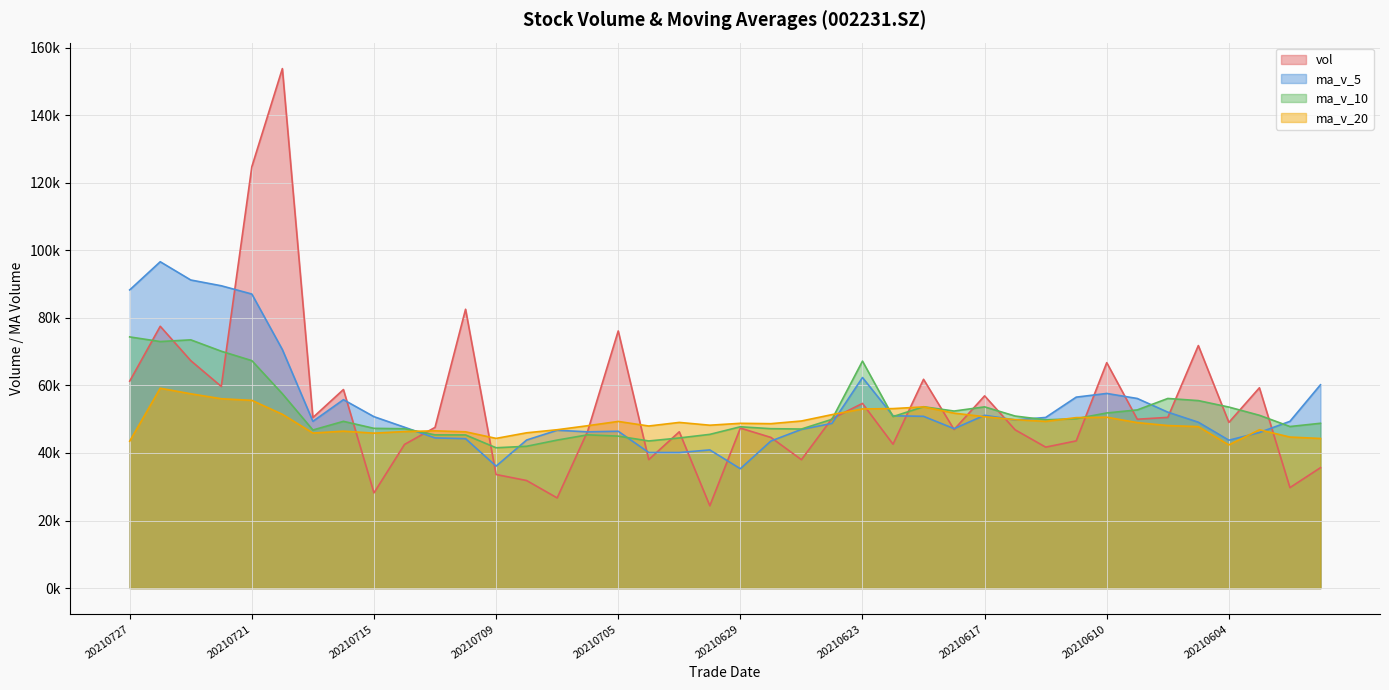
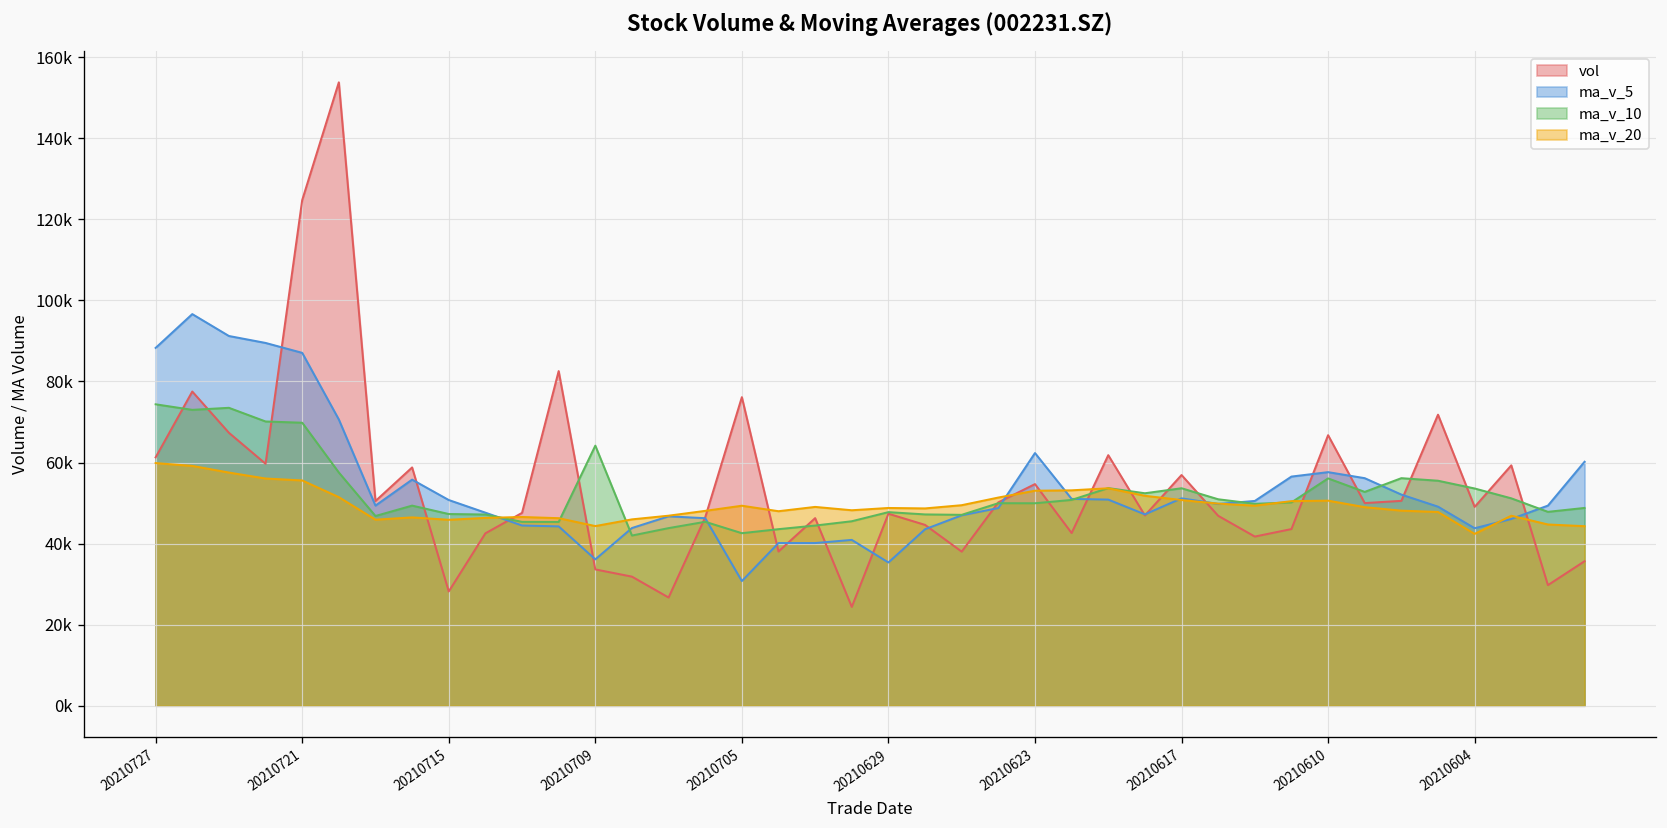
ma_v_20, 20210727: 43000 -> 60000
ma_v_10, 20210721: 67000 -> 70000
ma_v_10, 20210709: 42000 -> 64000
ma_v_5, 20210705: 46000 -> 31000
ma_v_10, 20210705: 45000 -> 43000
ma_v_10, 20210623: 67000 -> 50000
ma_v_10, 20210610: 52000 -> 56000
